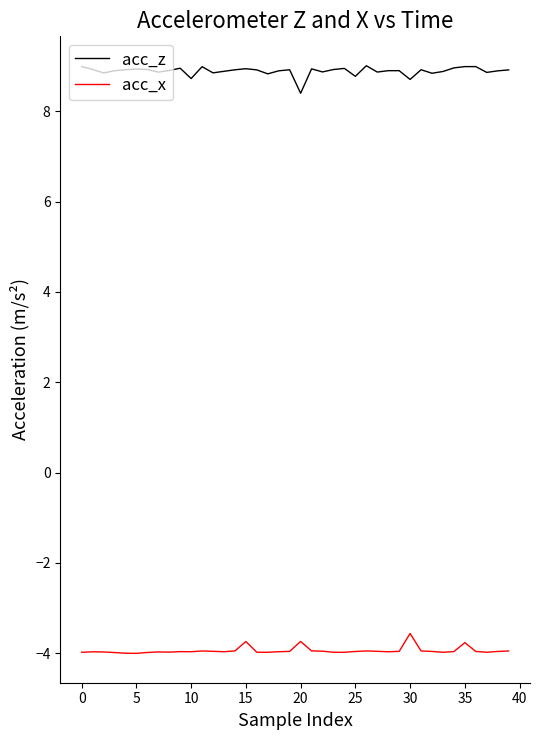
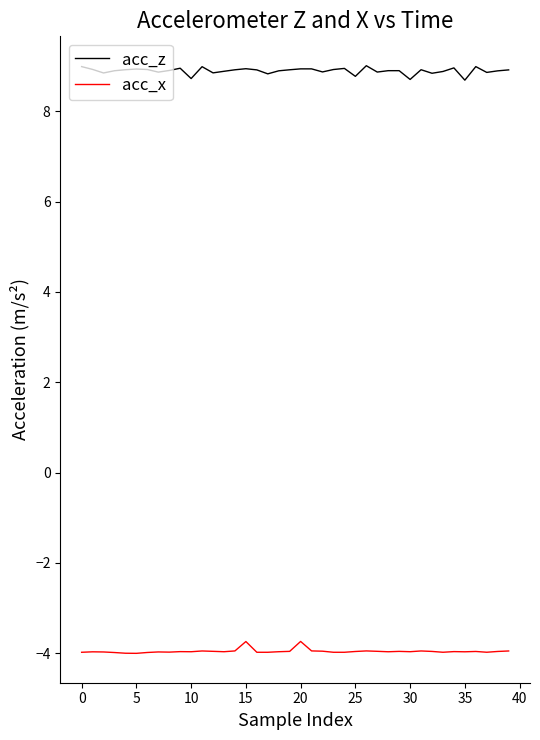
acc_z, 20: 8.4 -> 8.9
acc_x, 30: -3.6 -> -4.0
acc_z, 35: 9.0 -> 8.7
acc_x, 35: -3.8 -> -4.0
